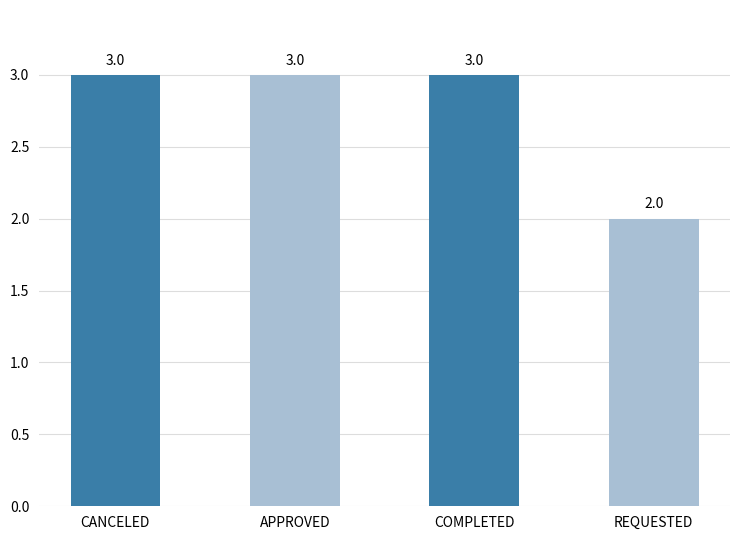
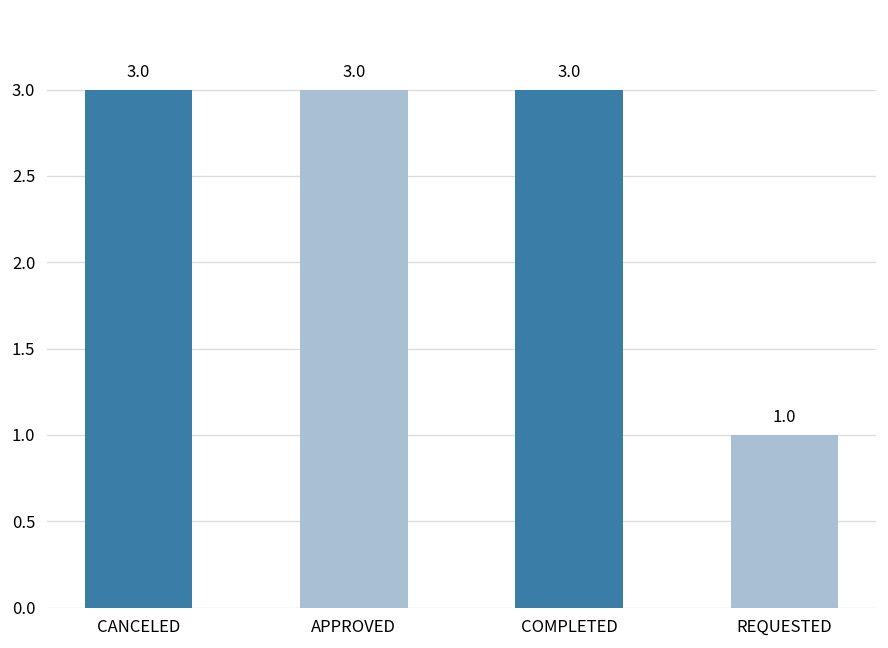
REQUESTED: 2.0 -> 1.0
